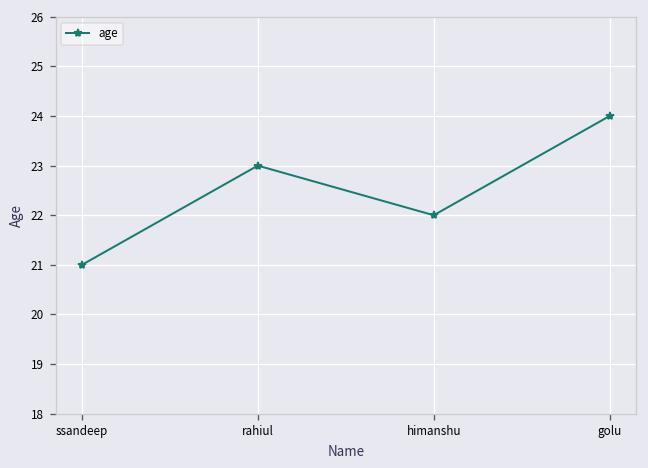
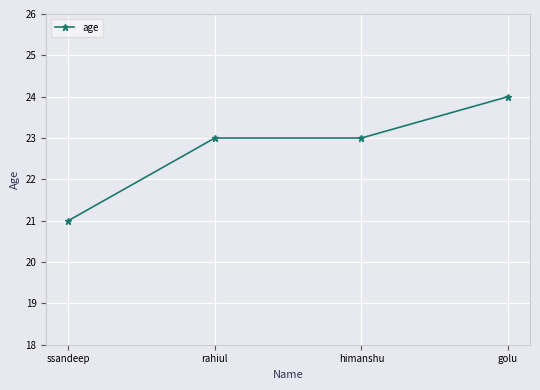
himanshu: 22 -> 23
